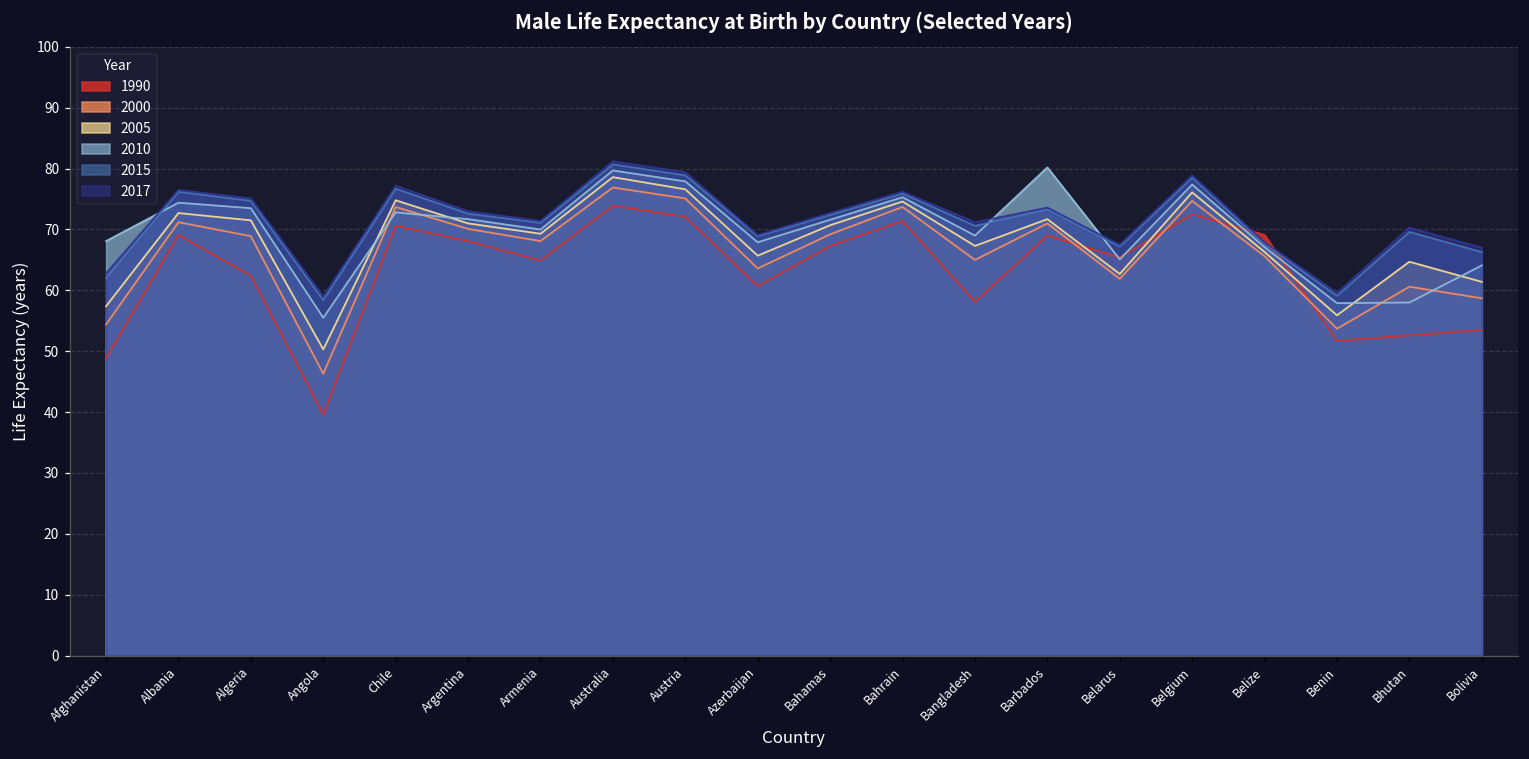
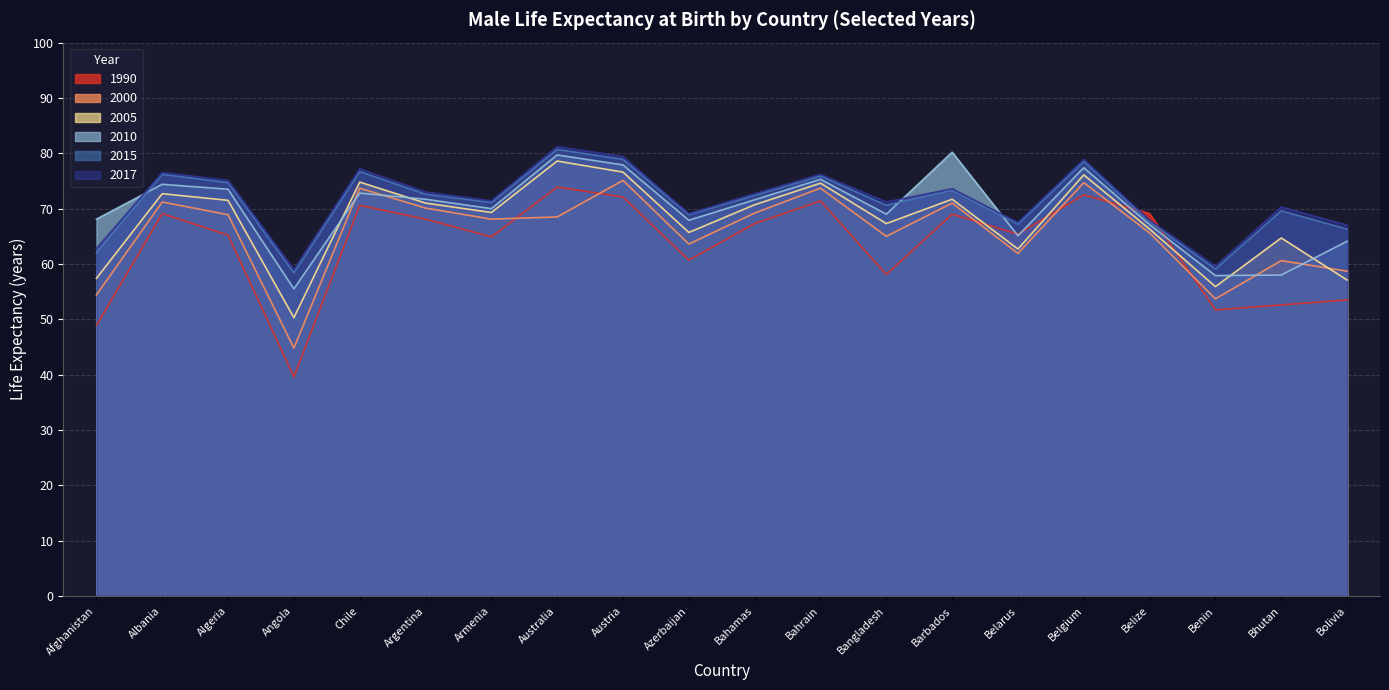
1990, Algeria: 62 -> 65
2000, Angola: 46 -> 45
2000, Australia: 77 -> 69
2005, Bolivia: 61 -> 57
